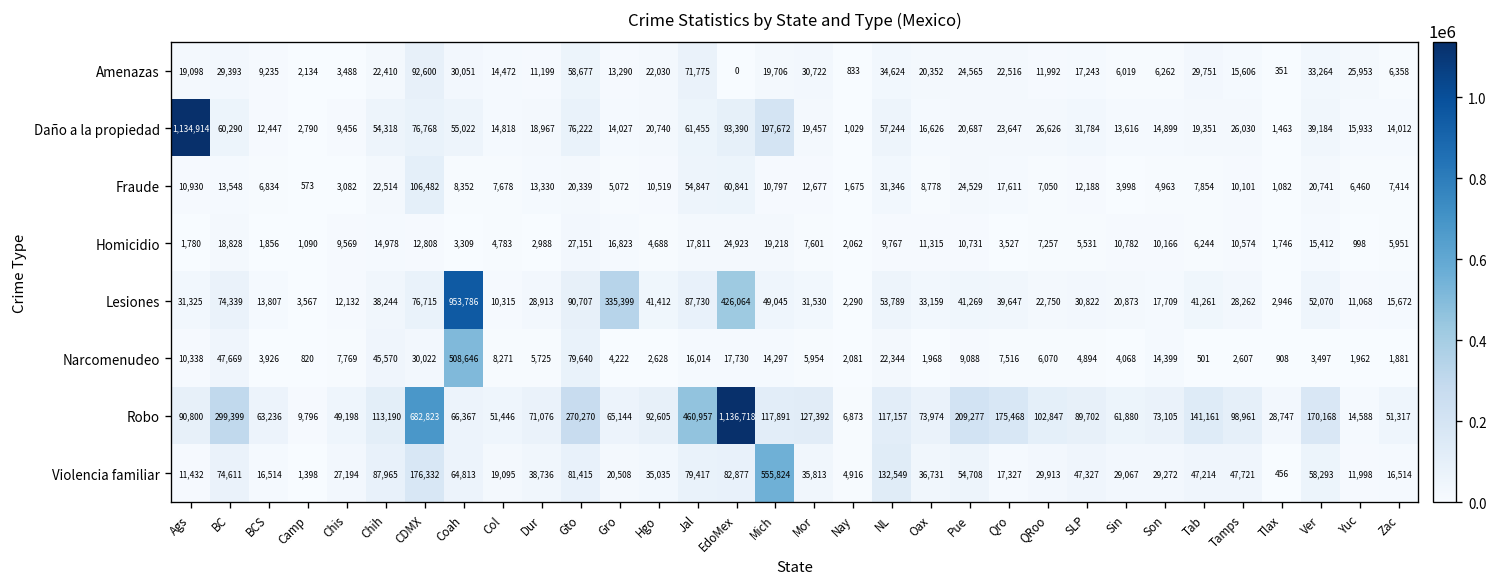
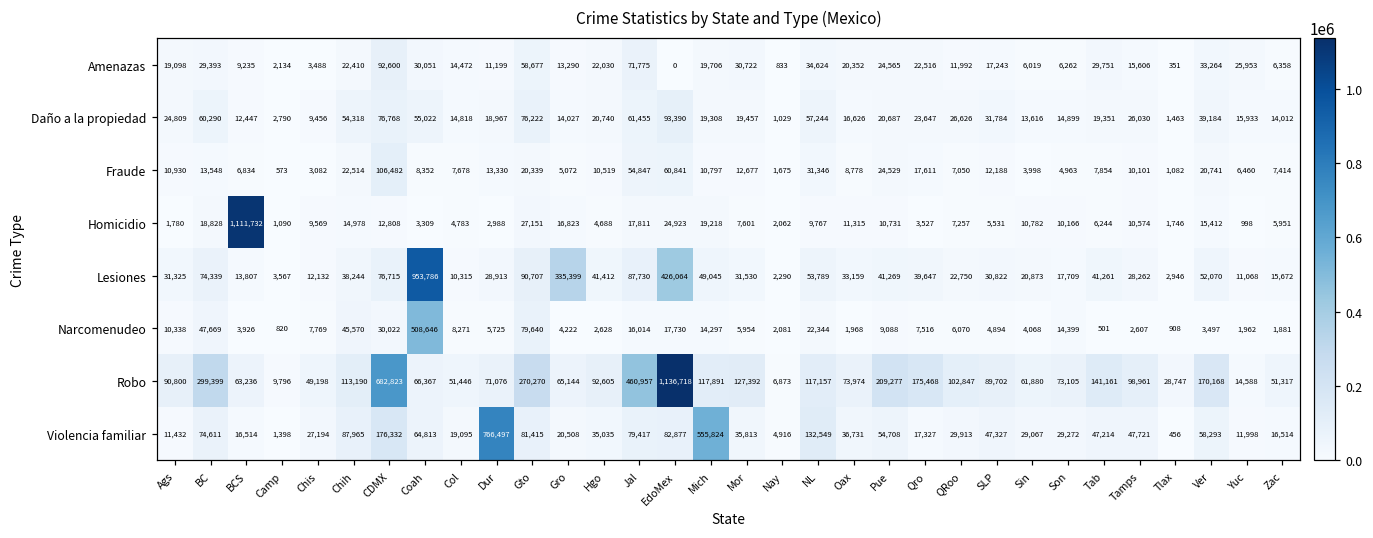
Daño a la propiedad, Ags: 1,134,914 -> 24,809
Daño a la propiedad, Mich: 197,672 -> 19,308
Homicidio, BCS: 1,856 -> 1,111,732
Violencia familiar, Dur: 38,736 -> 766,497
